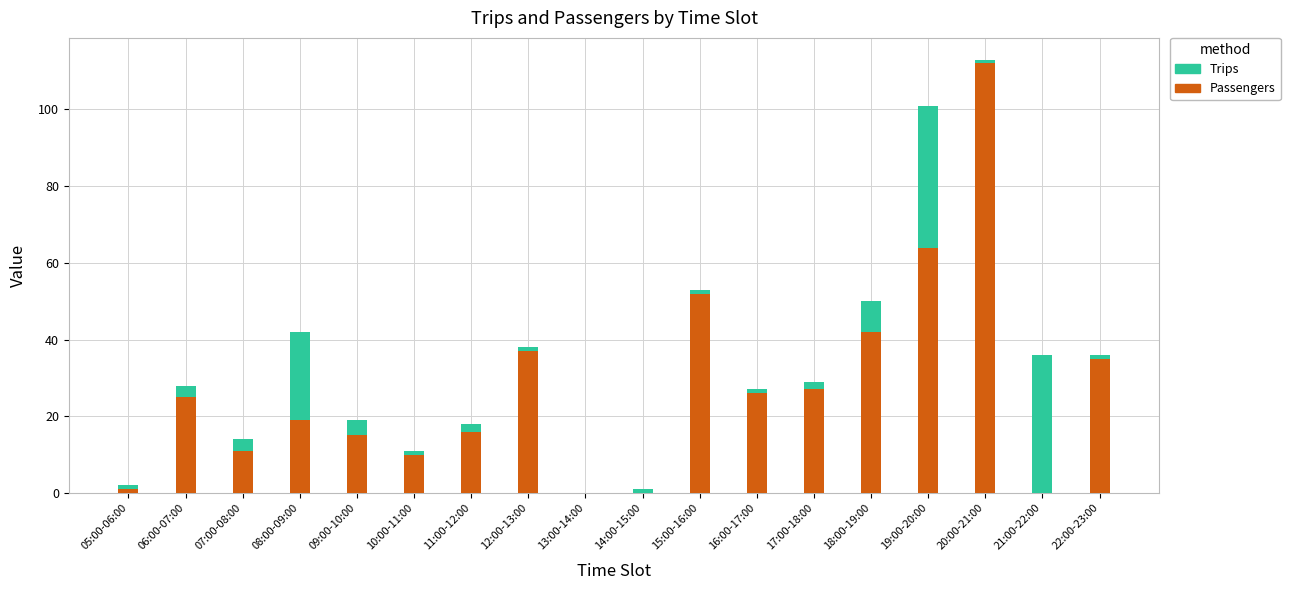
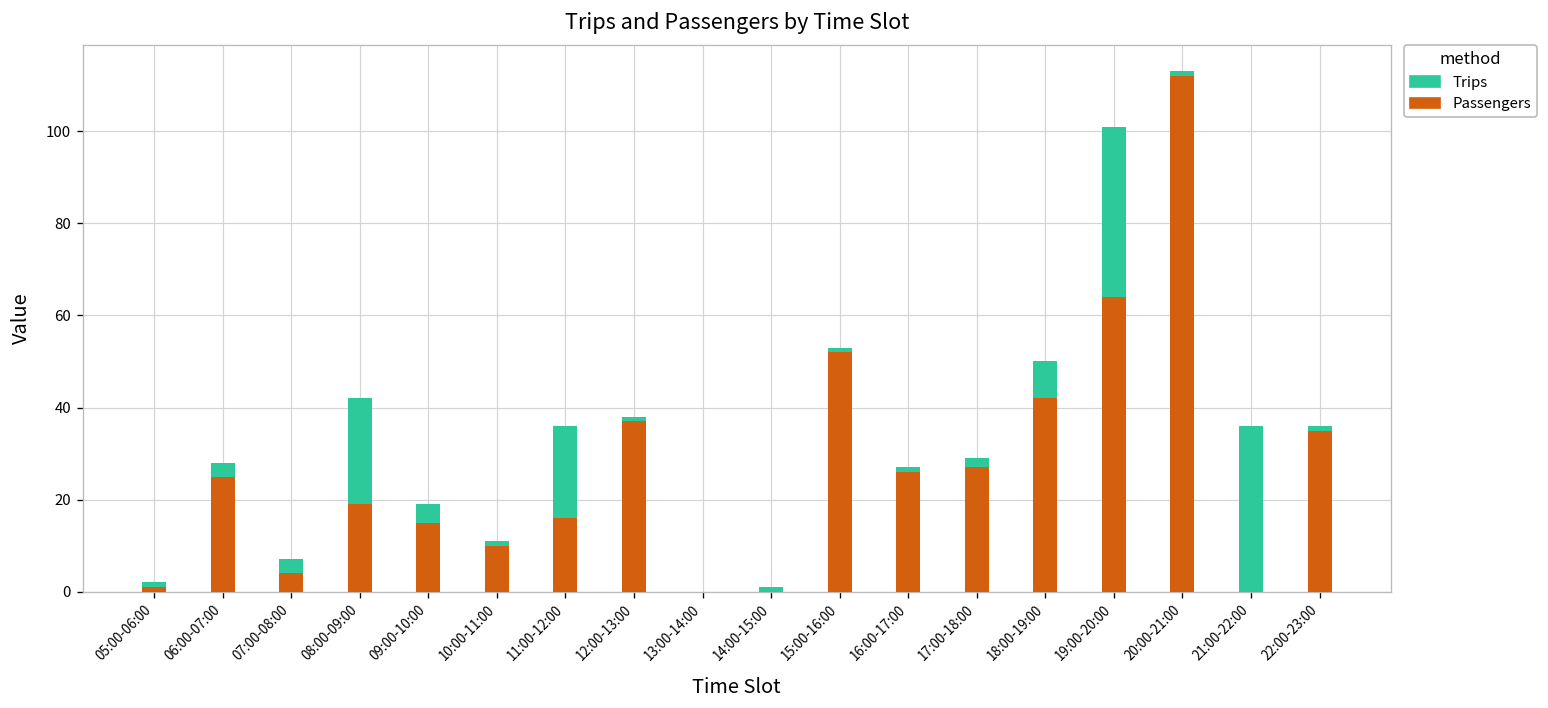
Passengers, 07:00-08:00: 11 -> 4
Trips, 11:00-12:00: 2 -> 20
